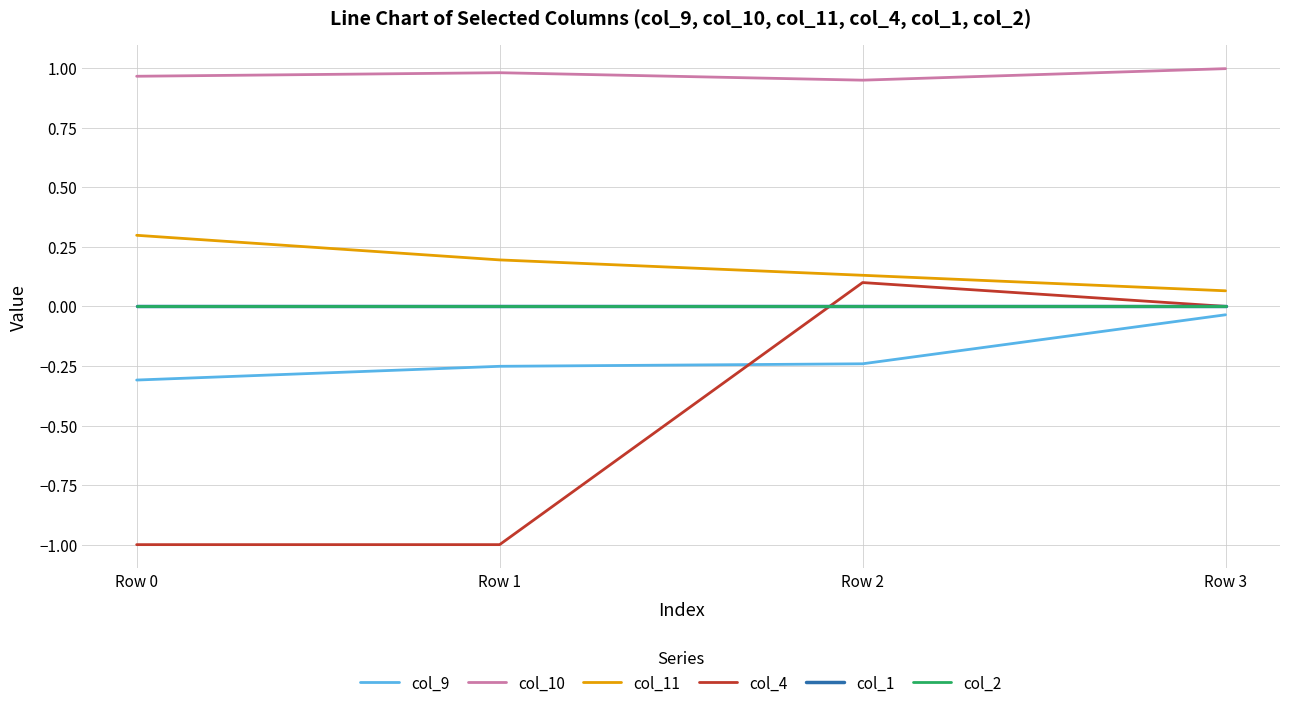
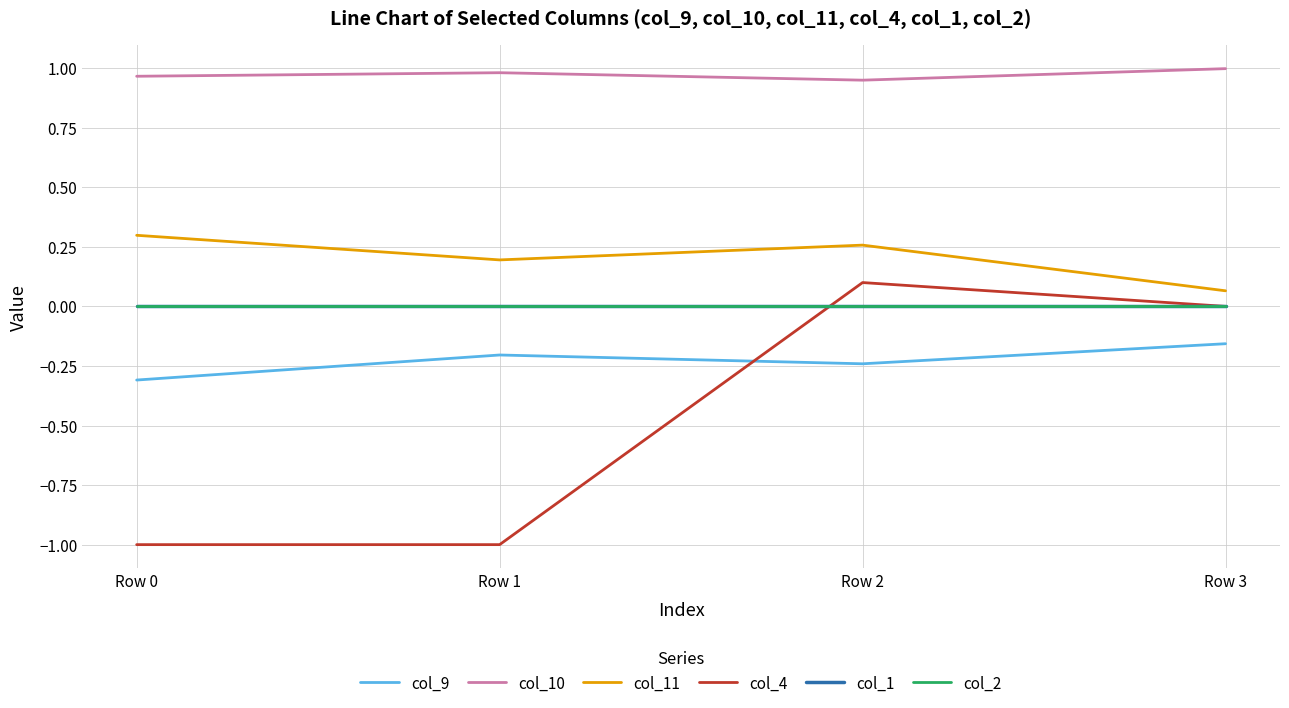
col_9, Row 1: -0.25 -> -0.20
col_11, Row 2: 0.13 -> 0.26
col_9, Row 3: -0.04 -> -0.16
